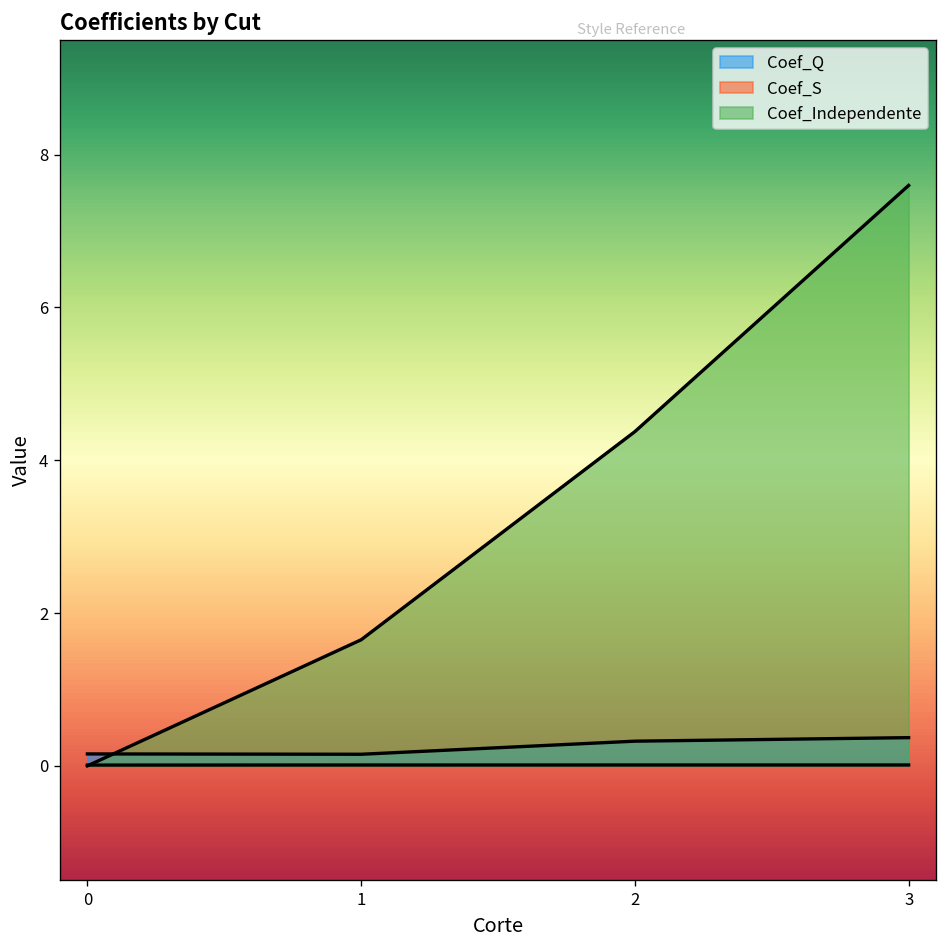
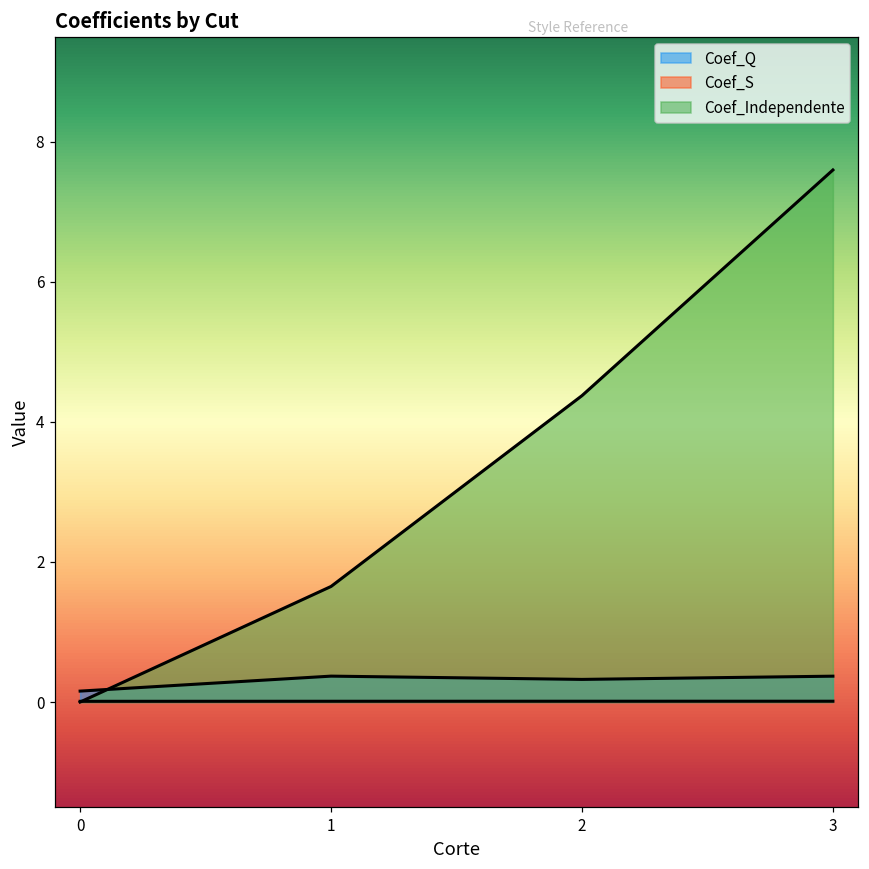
Coef_Q, 1: 0.2 -> 0.4
